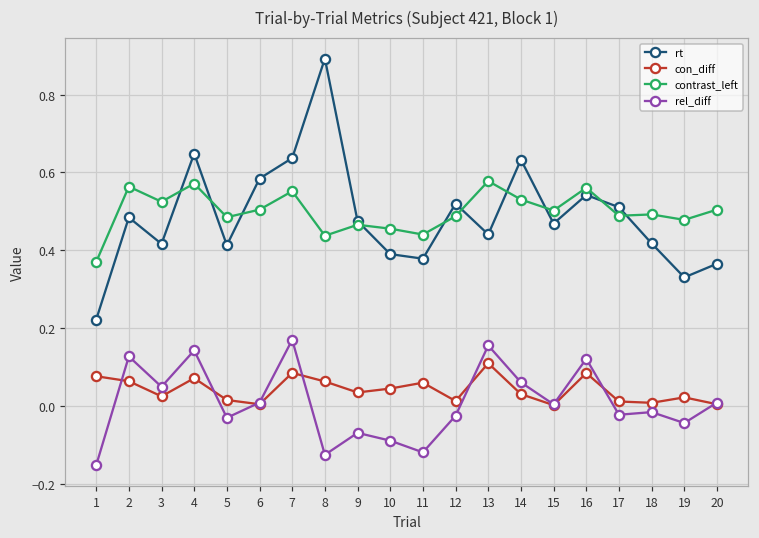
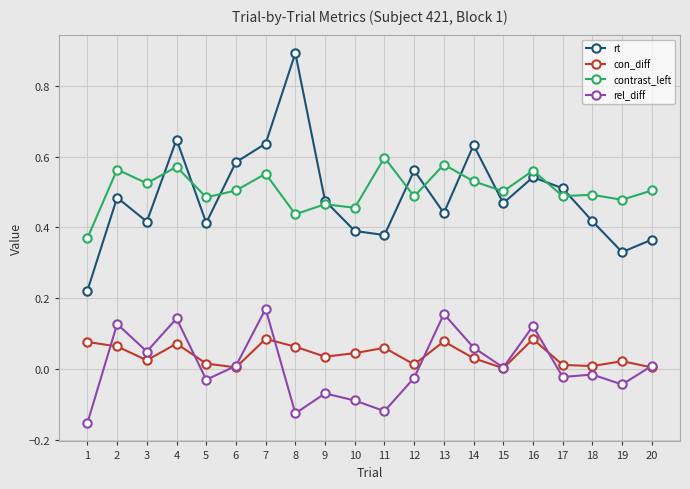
contrast_left, 11: 0.44 -> 0.60
rt, 12: 0.52 -> 0.56
con_diff, 13: 0.11 -> 0.08
